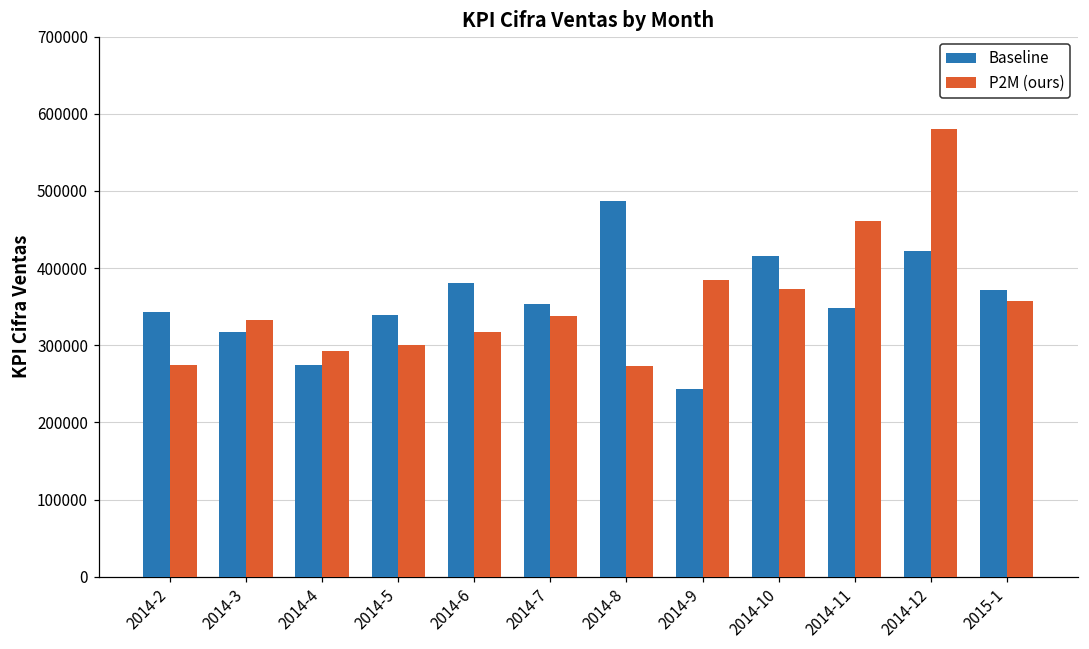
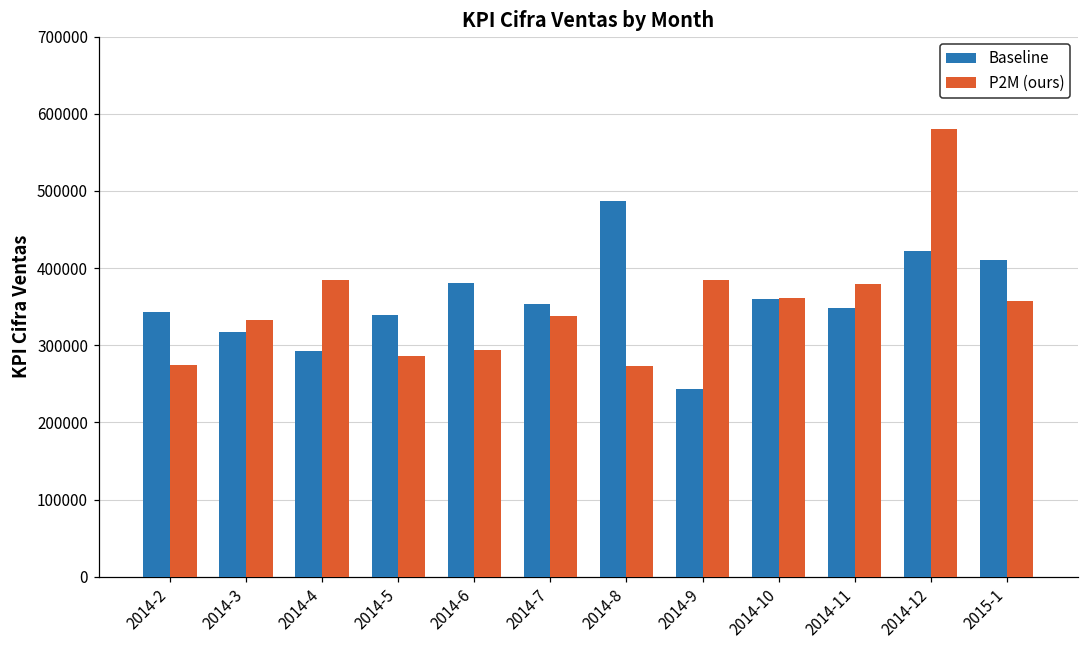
Baseline, 2014-4: 270000 -> 290000
P2M (ours), 2014-4: 290000 -> 390000
P2M (ours), 2014-5: 300000 -> 290000
P2M (ours), 2014-6: 320000 -> 290000
Baseline, 2014-10: 420000 -> 360000
P2M (ours), 2014-10: 370000 -> 360000
P2M (ours), 2014-11: 460000 -> 380000
Baseline, 2015-1: 370000 -> 410000
